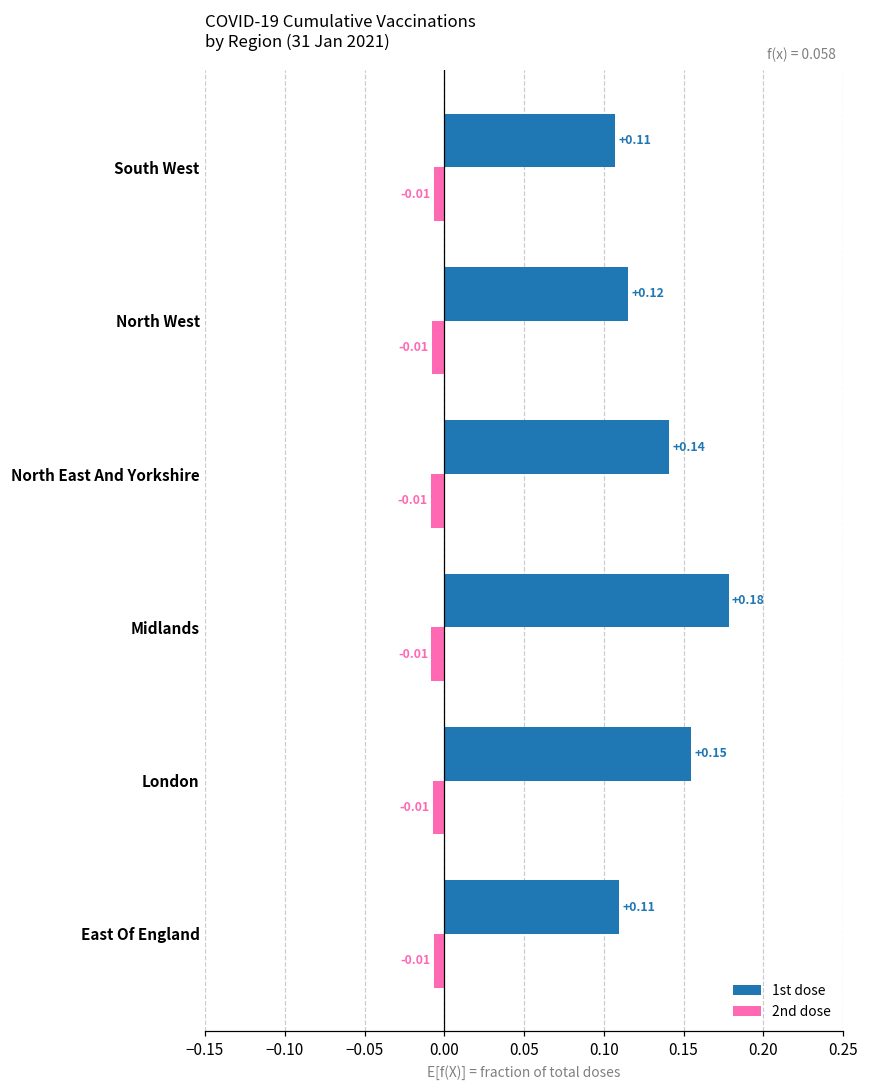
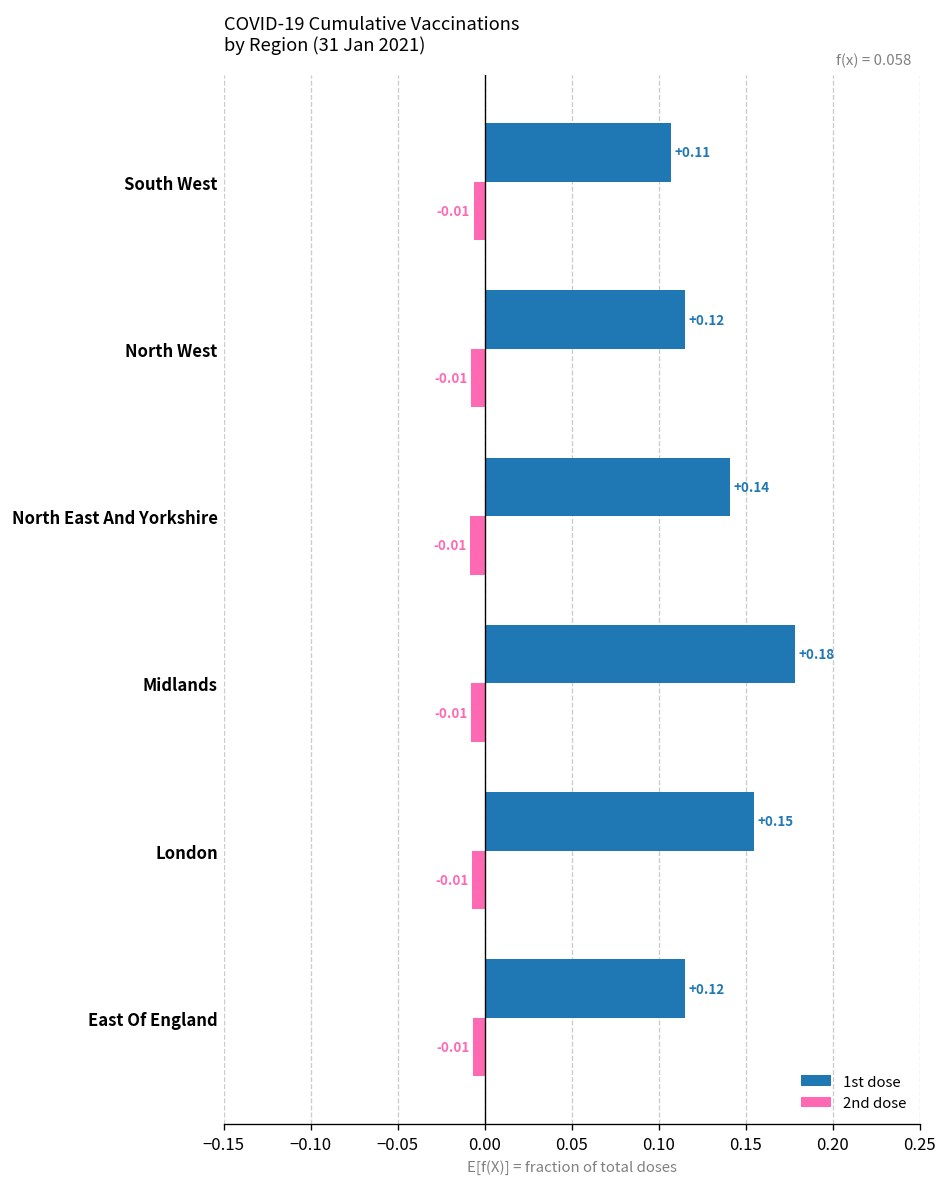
1st dose, East Of England: +0.11 -> +0.12
